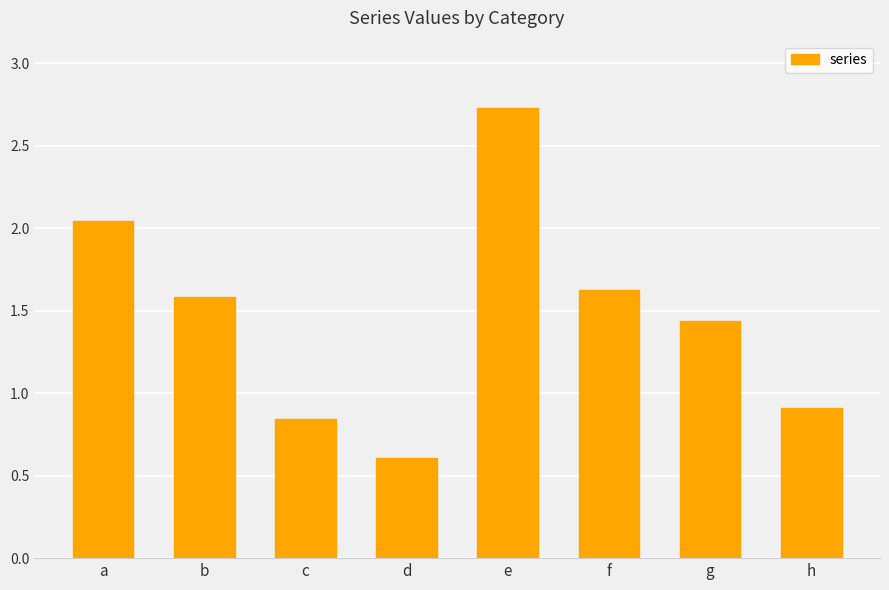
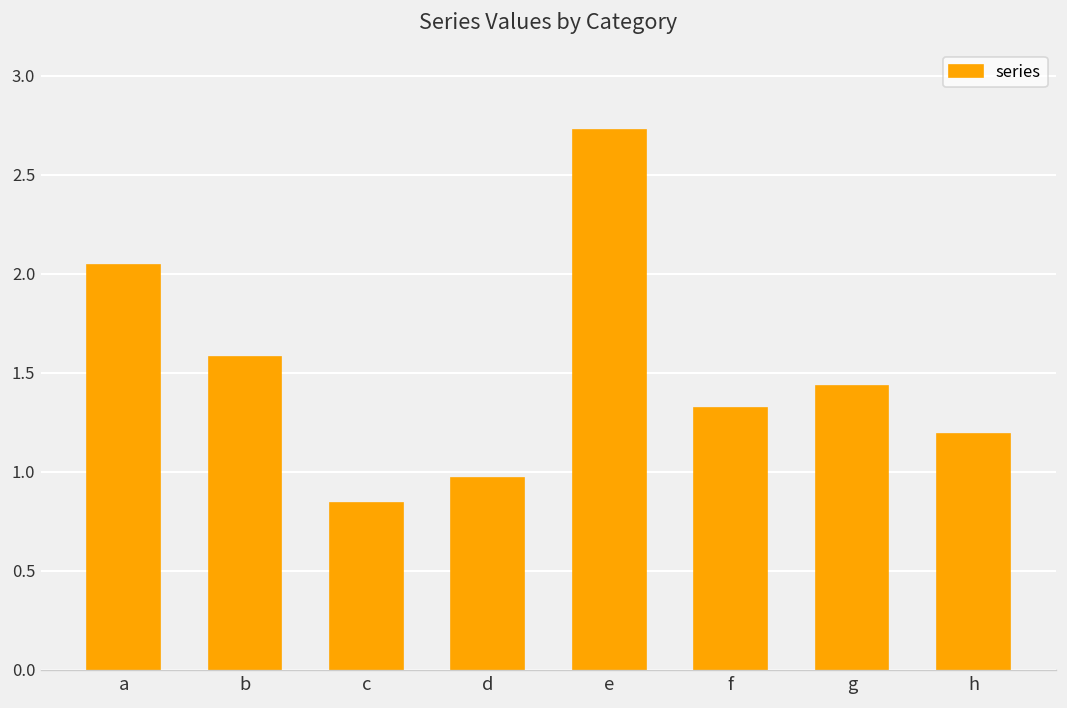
d: 0.61 -> 0.97
f: 1.63 -> 1.33
h: 0.91 -> 1.19
